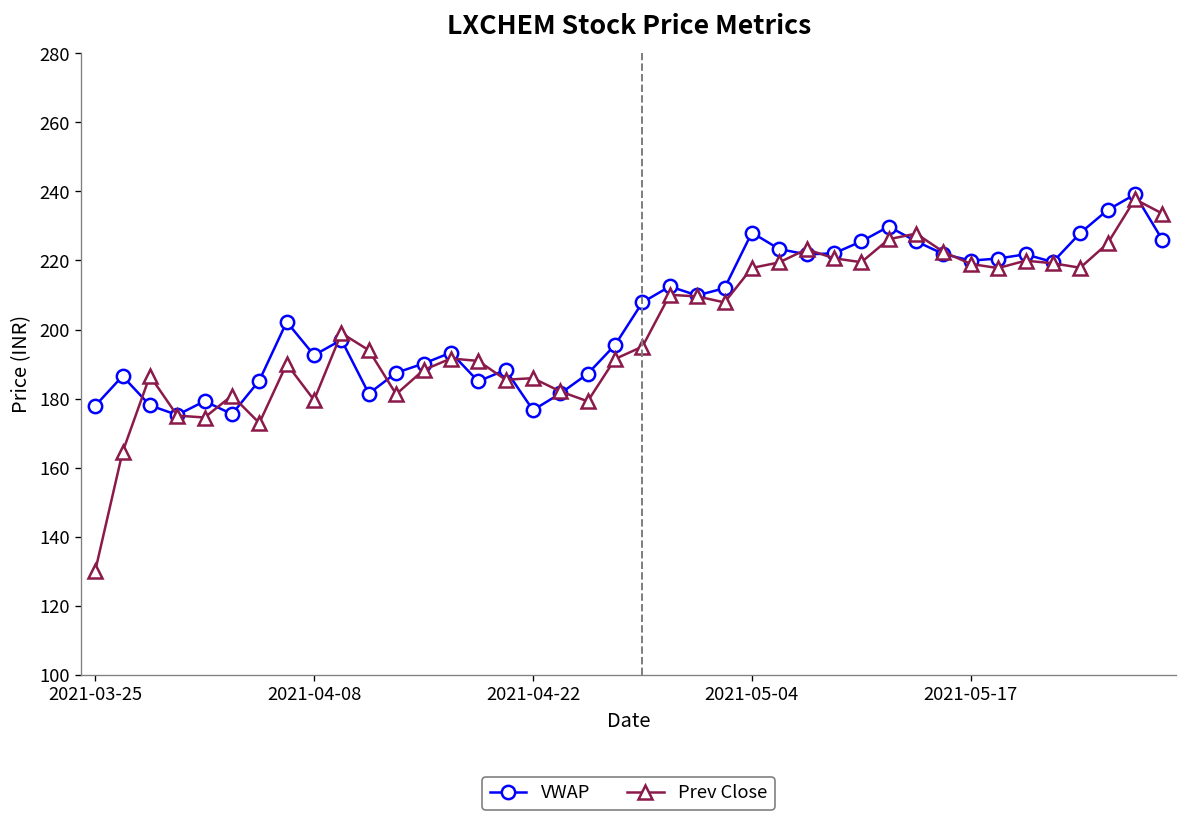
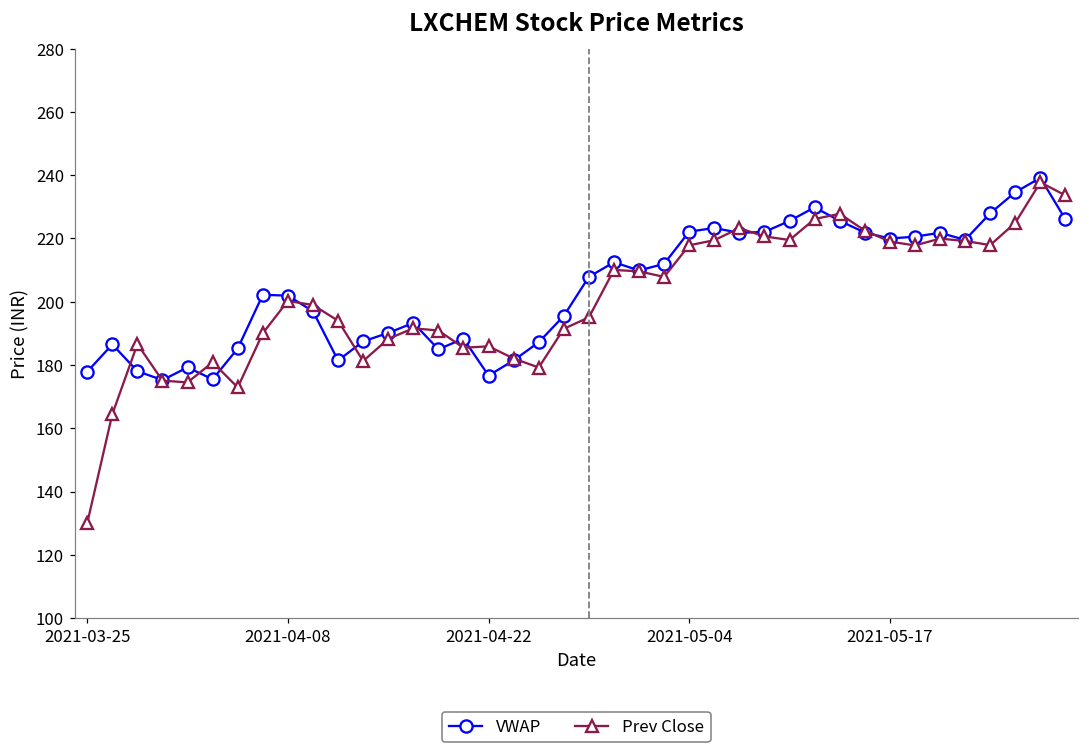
VWAP, 2021-04-08: 193 -> 202
Prev Close, 2021-04-08: 180 -> 200
VWAP, 2021-05-04: 228 -> 222
